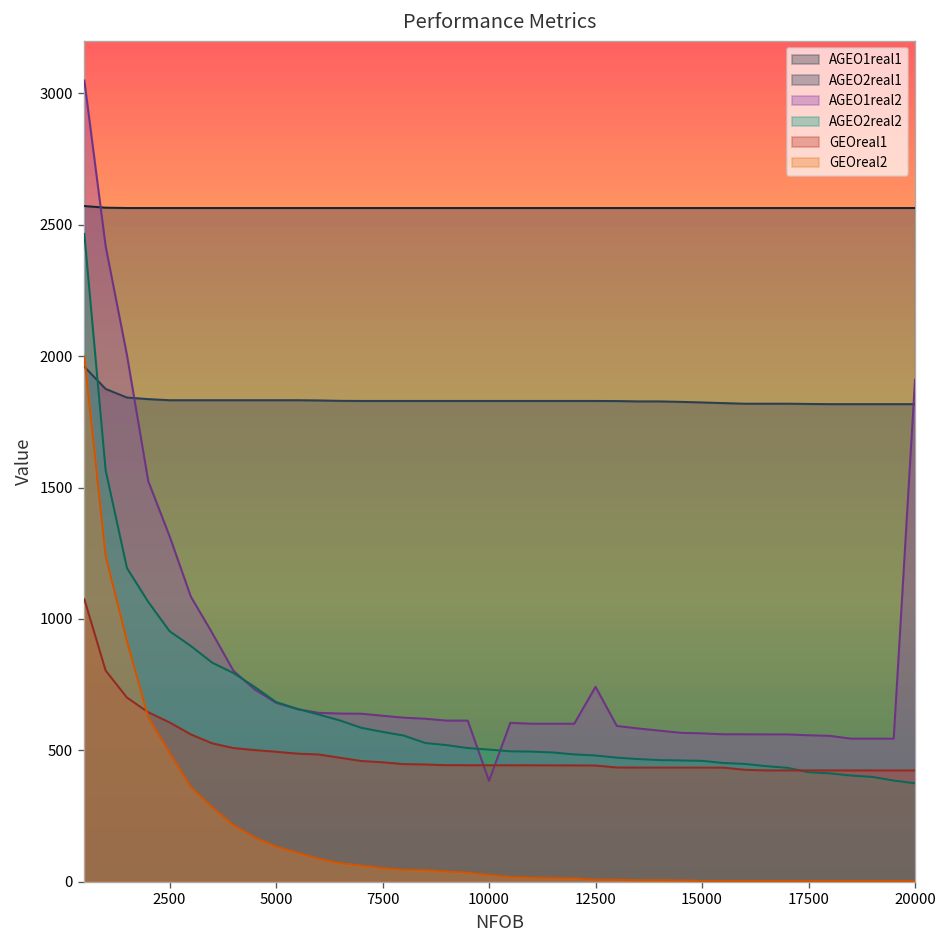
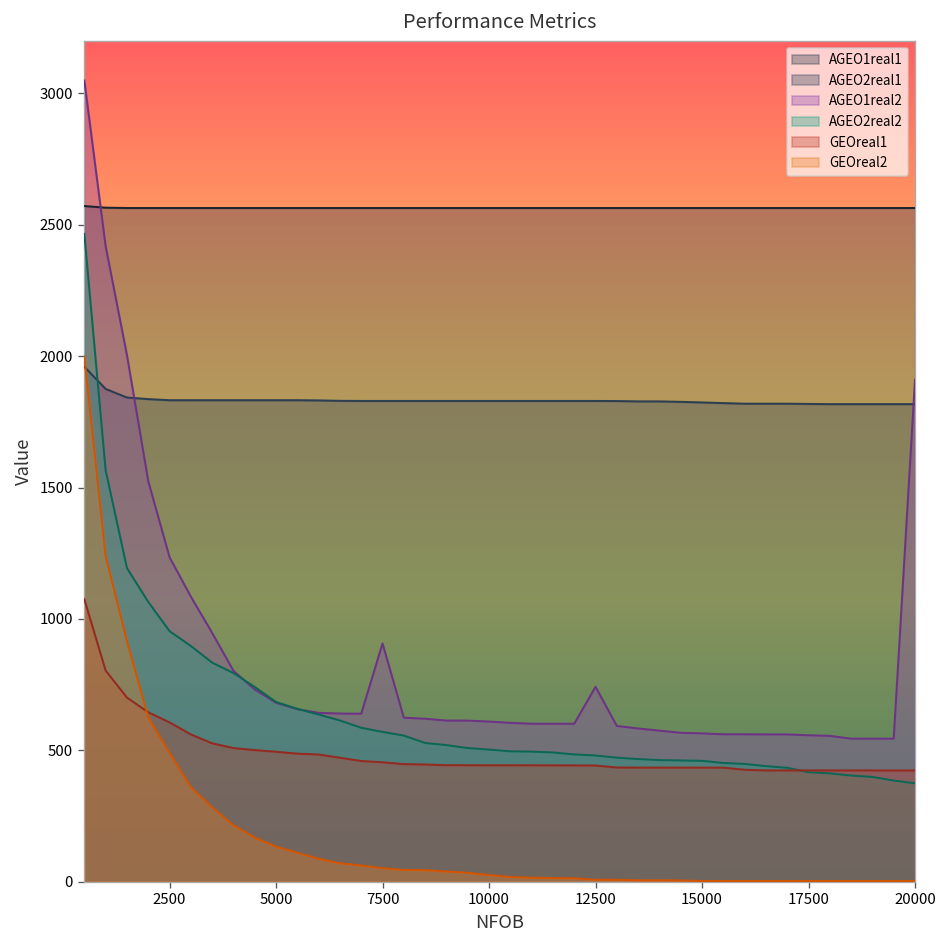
AGEO1real2, 2500: 1320 -> 1230
AGEO1real2, 7500: 630 -> 910
AGEO1real2, 10000: 380 -> 610
